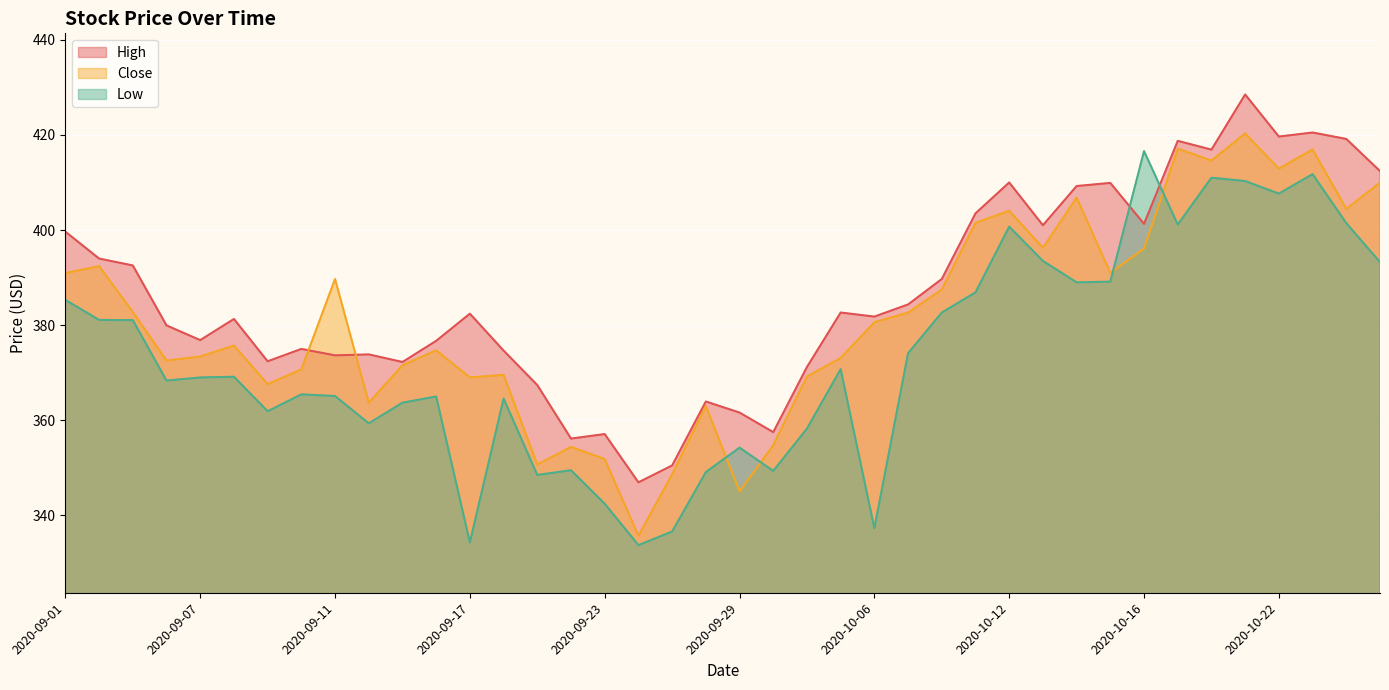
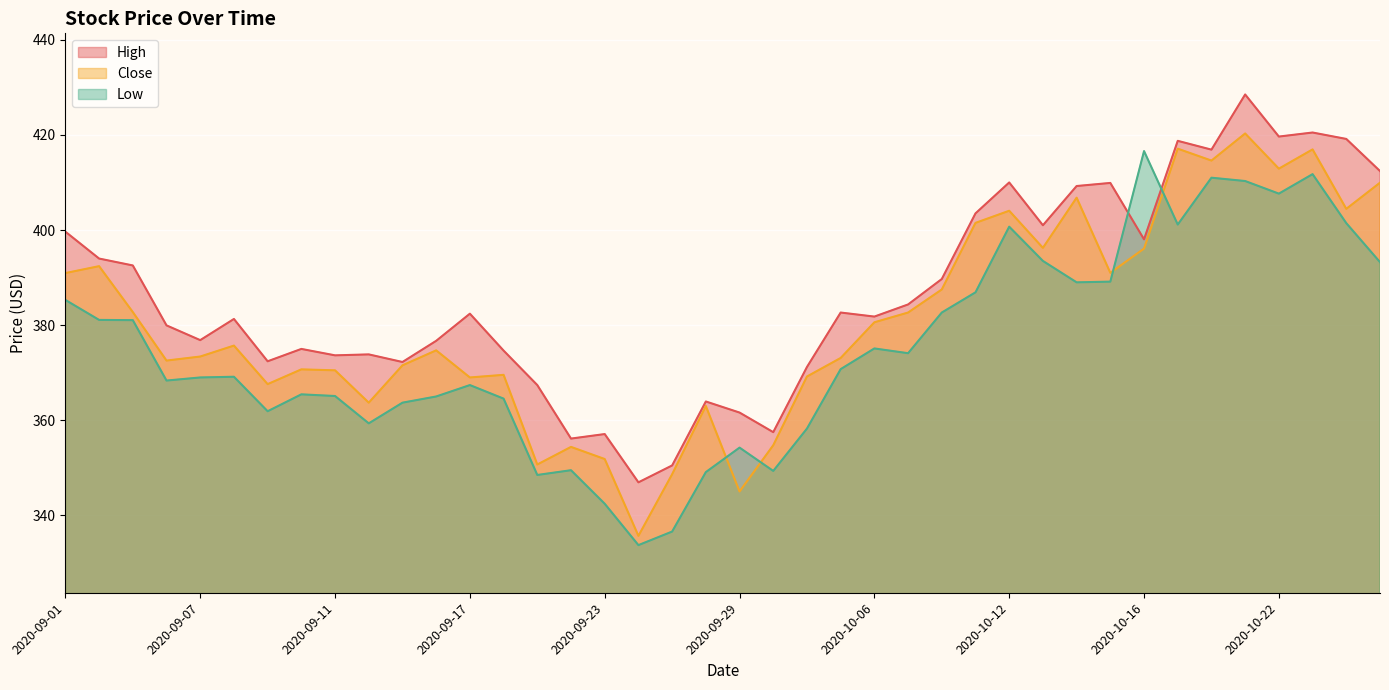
Close, 2020-09-11: 390 -> 371
Low, 2020-09-17: 334 -> 367
Low, 2020-10-06: 337 -> 375
High, 2020-10-16: 401 -> 398
